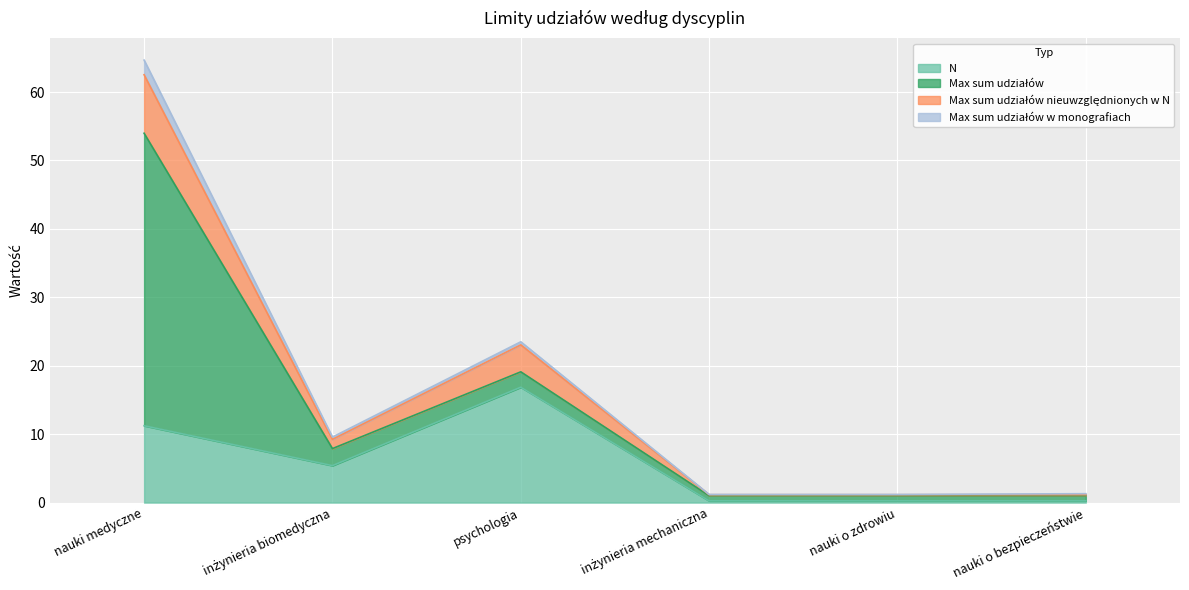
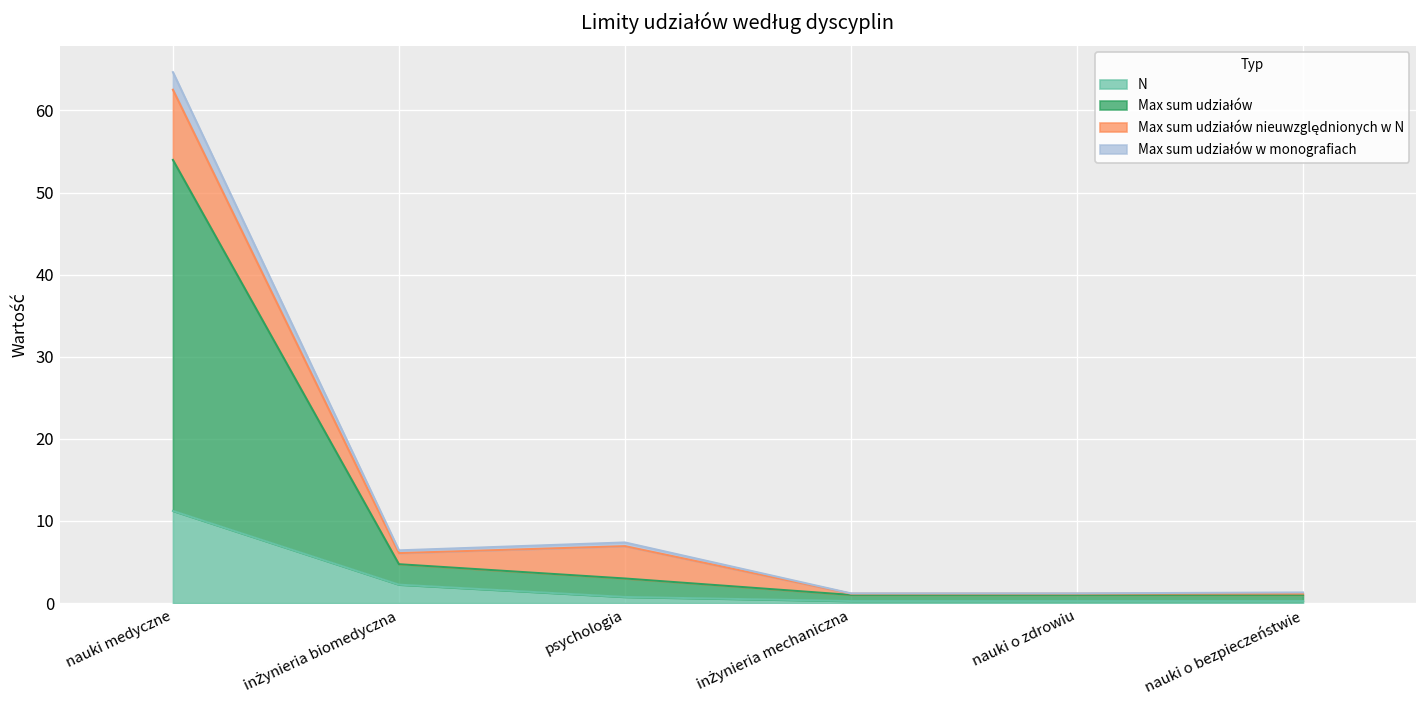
N, inżynieria biomedyczna: 5 -> 2
N, psychologia: 17 -> 1
